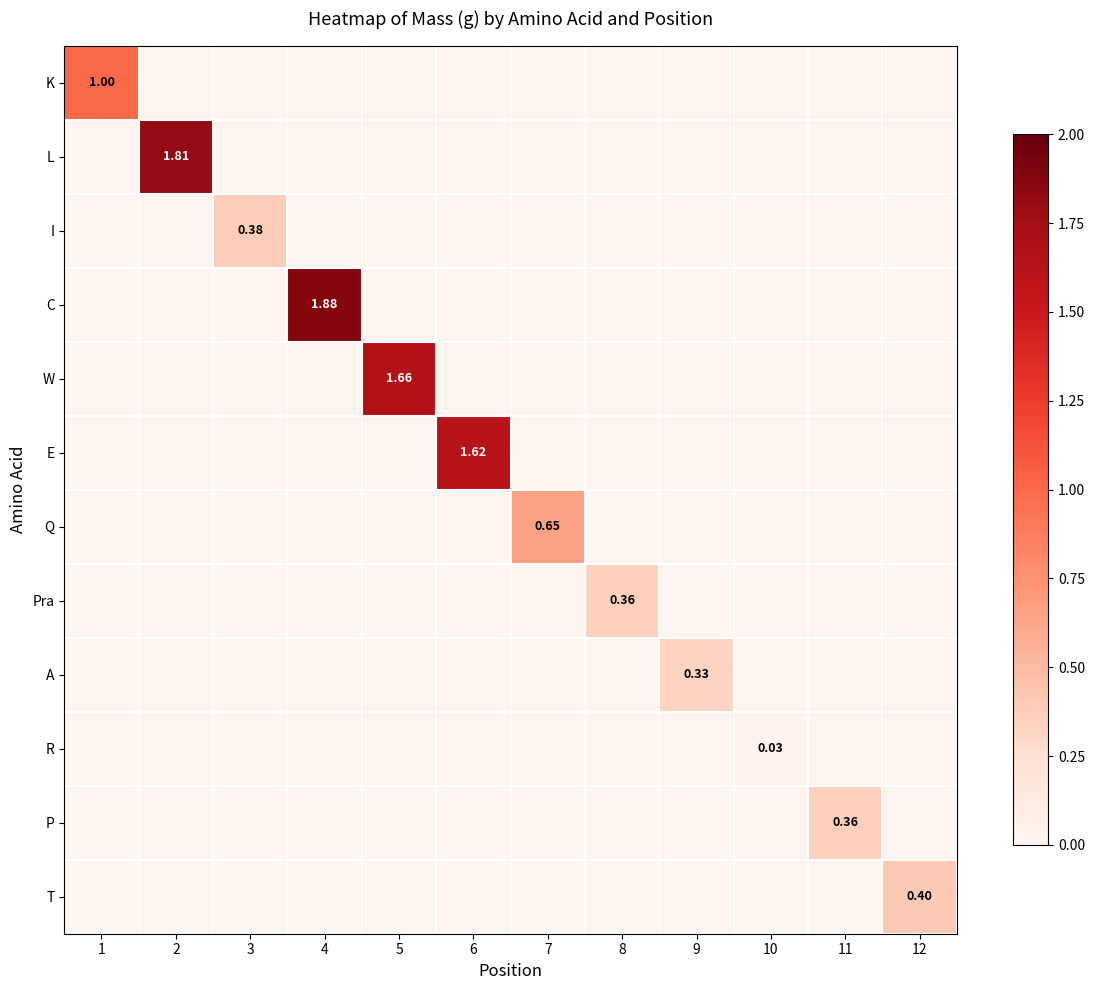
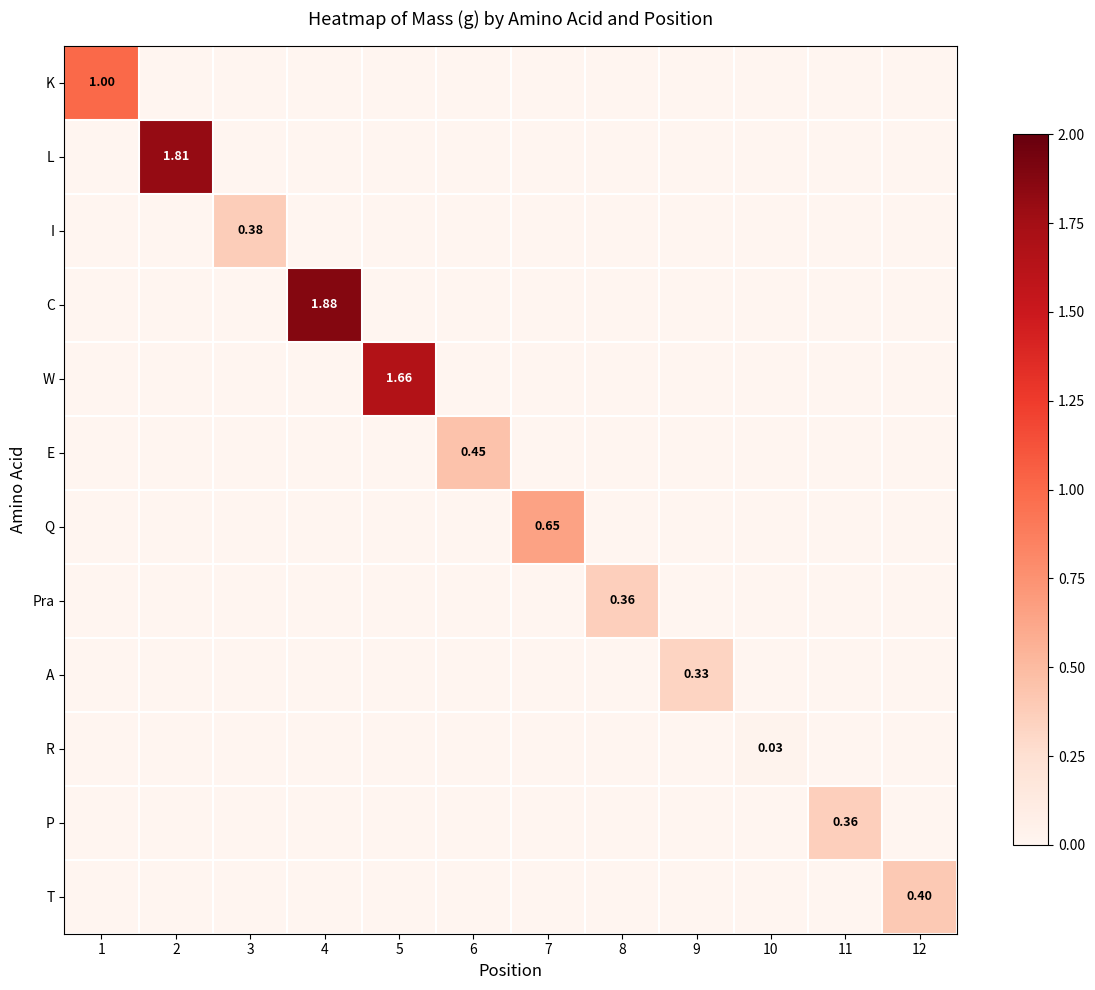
E, 6: 1.62 -> 0.45
